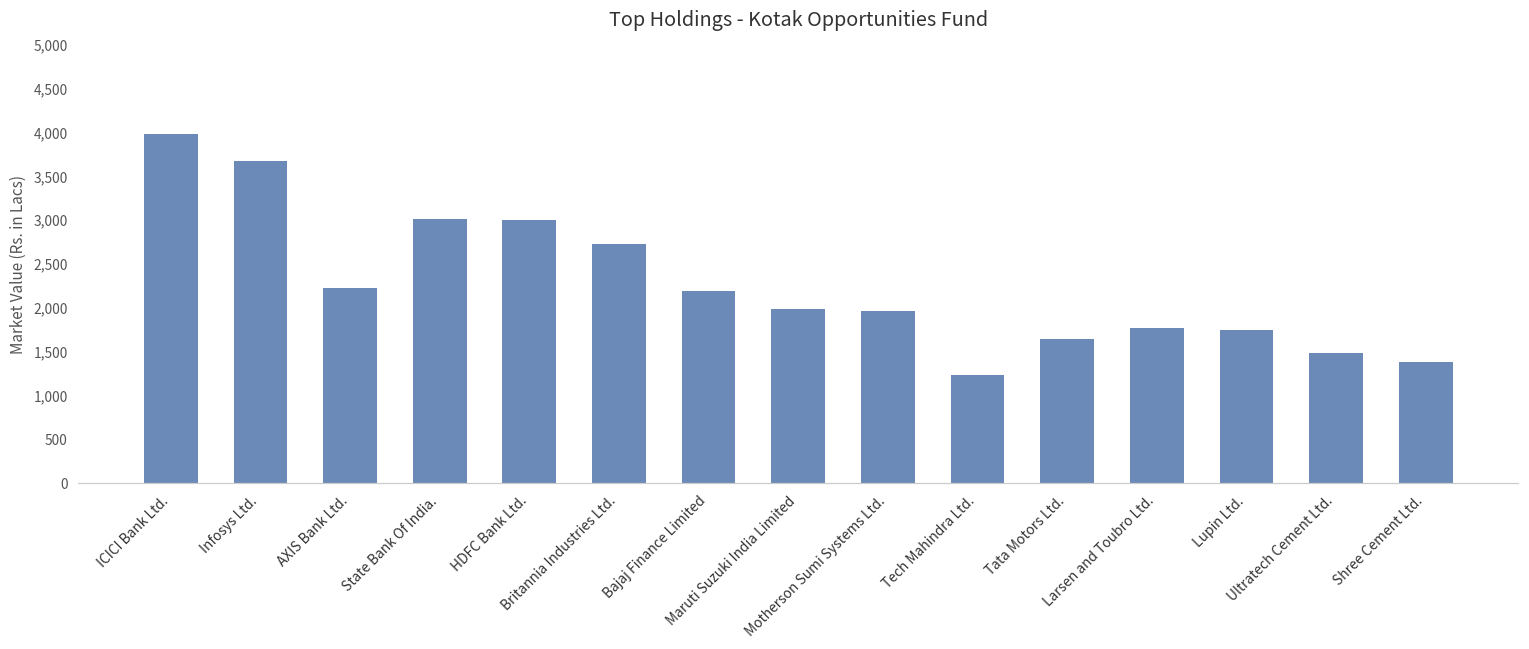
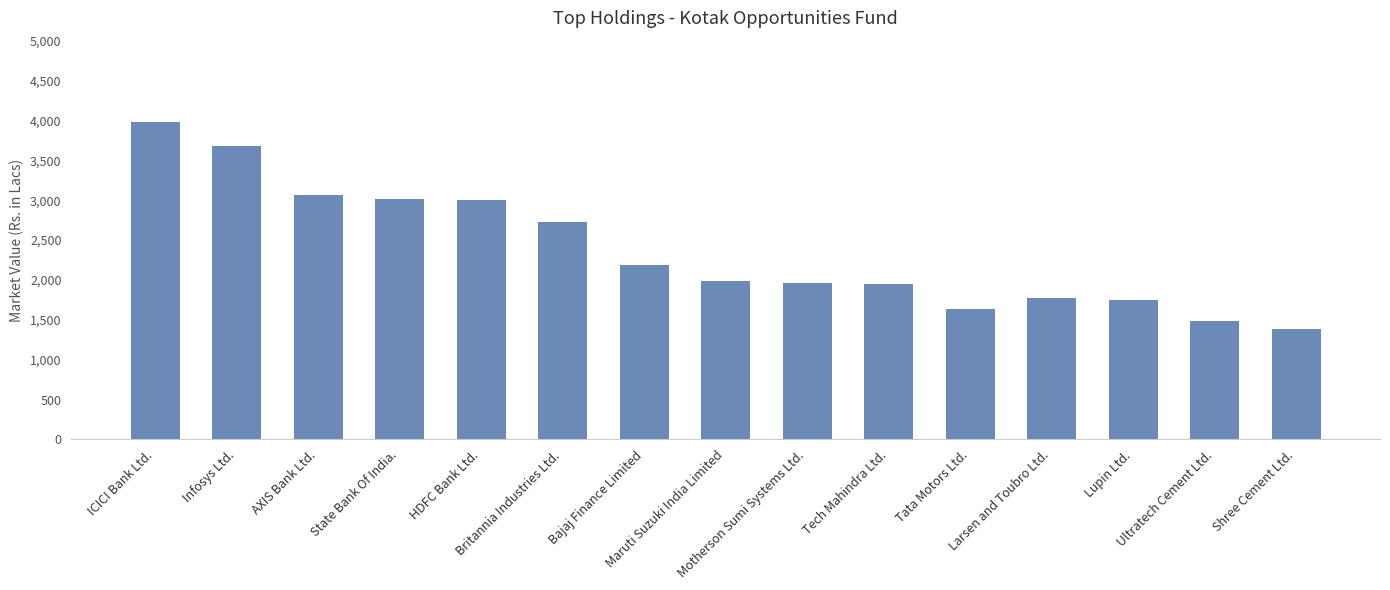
AXIS Bank Ltd.: 2,200 -> 3,100
Tech Mahindra Ltd.: 1,200 -> 1,900
